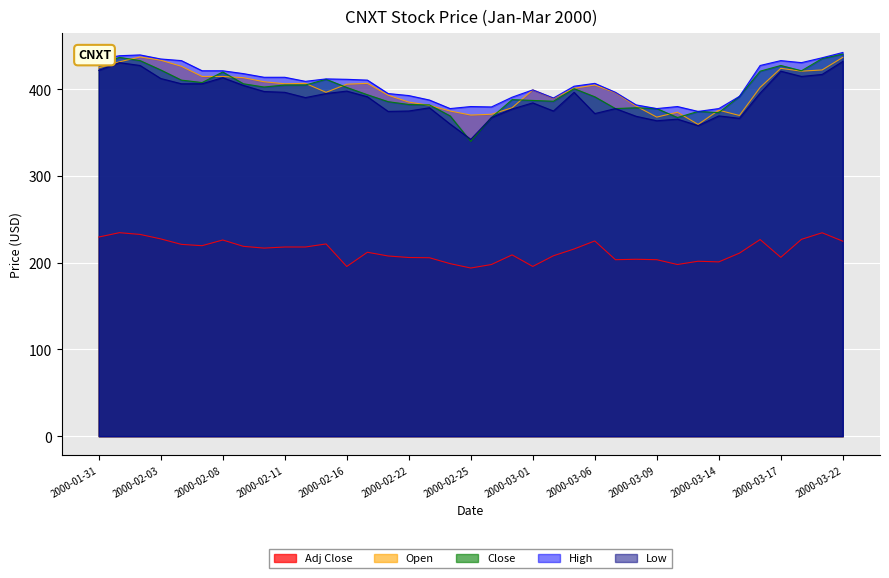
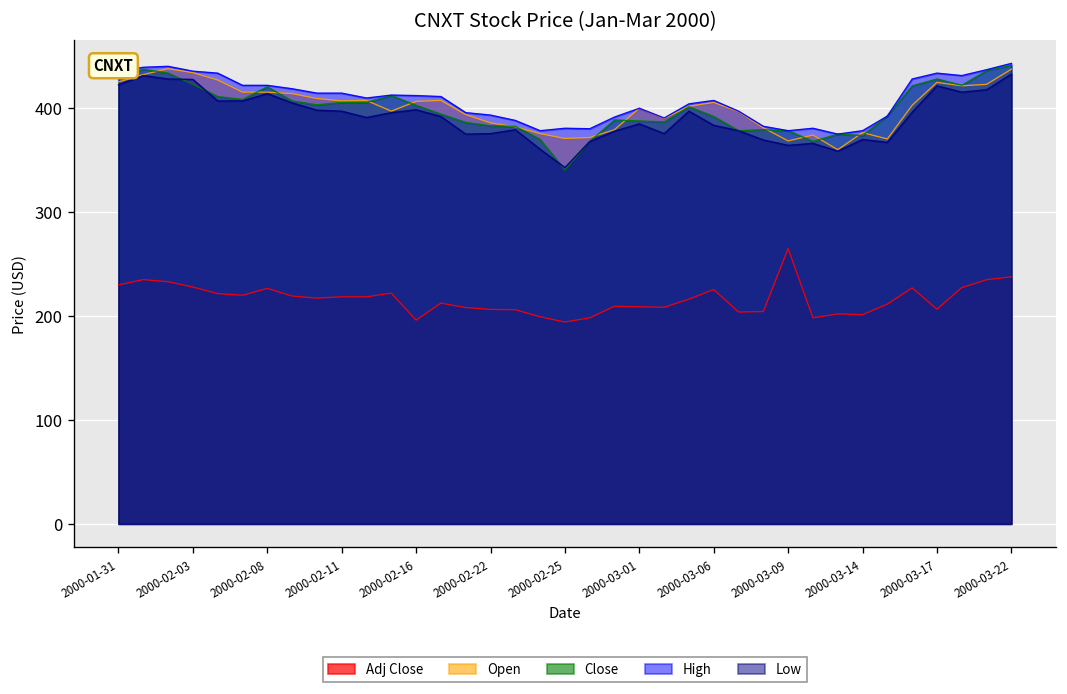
Low, 2000-02-03: 410 -> 430
Adj Close, 2000-03-01: 200 -> 210
Low, 2000-03-06: 370 -> 380
Adj Close, 2000-03-09: 200 -> 260
Adj Close, 2000-03-22: 220 -> 240
